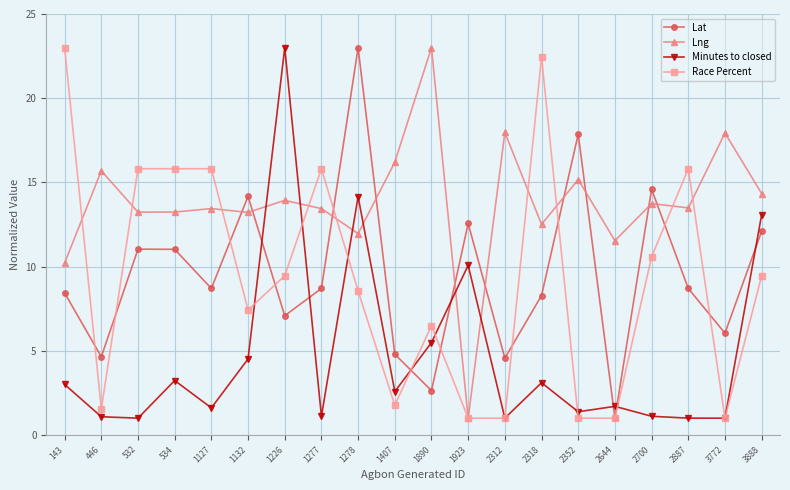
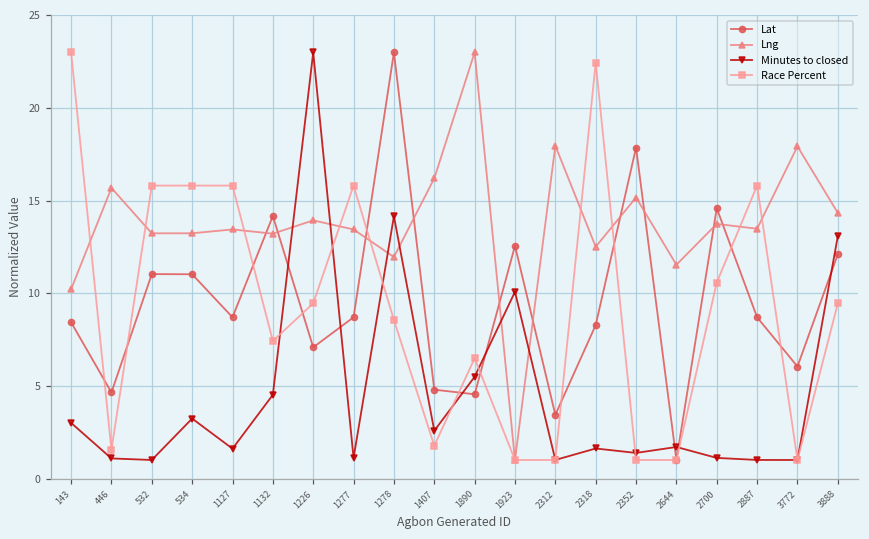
Lat, 1890: 2.6 -> 4.5
Lat, 2312: 4.6 -> 3.4
Minutes to closed, 2318: 3.1 -> 1.6
